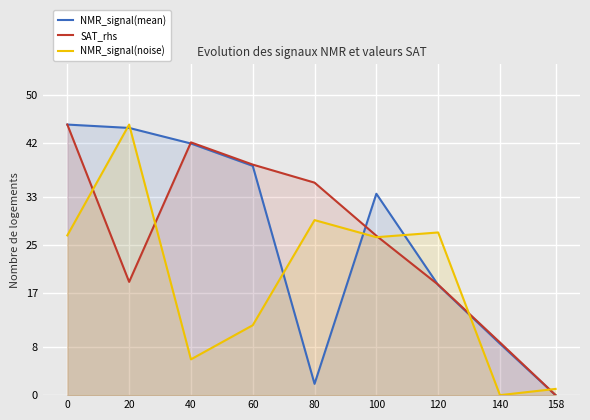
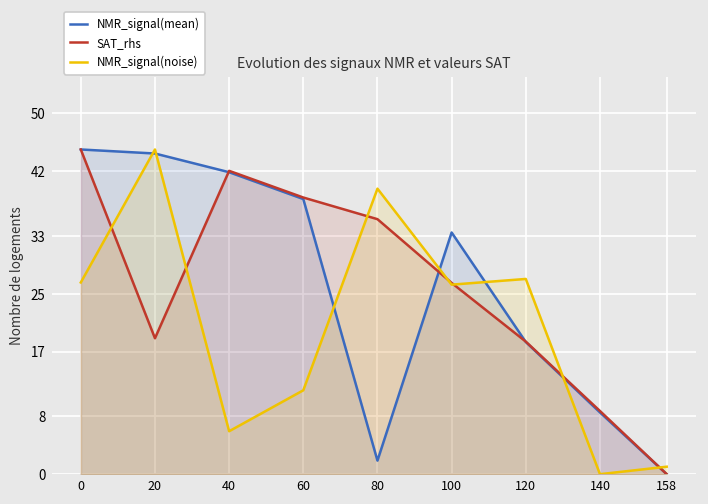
NMR_signal(noise), 80: 29 -> 40
